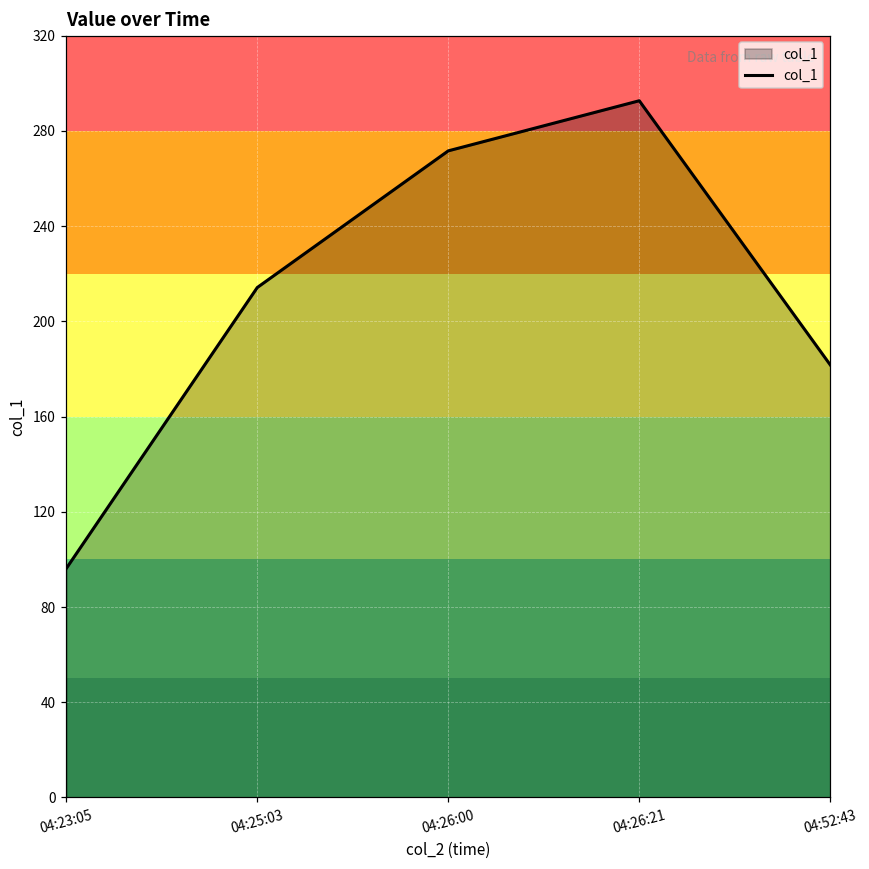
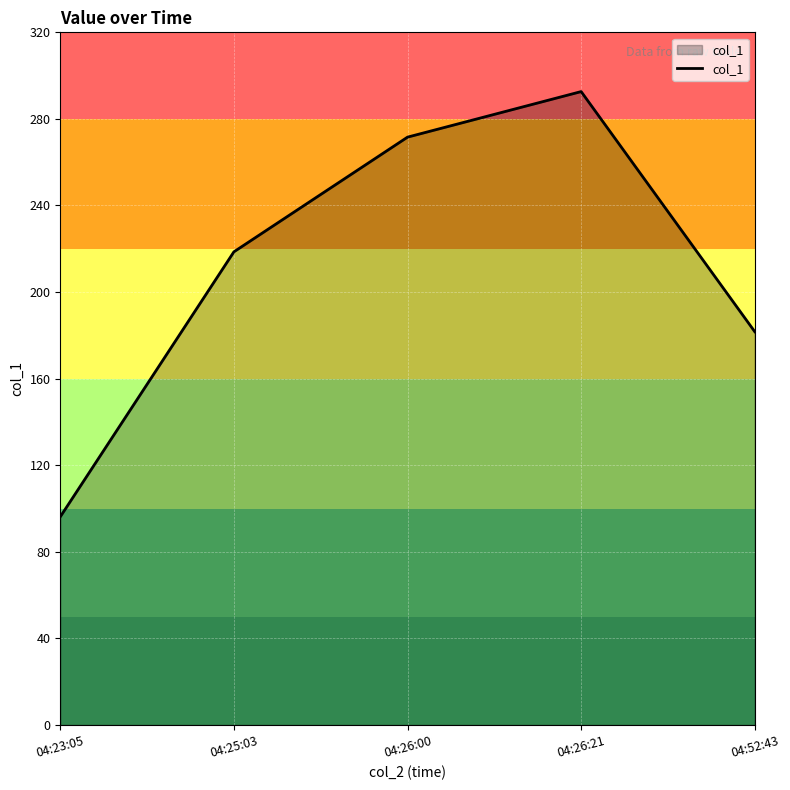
04:25:03: 214 -> 219
